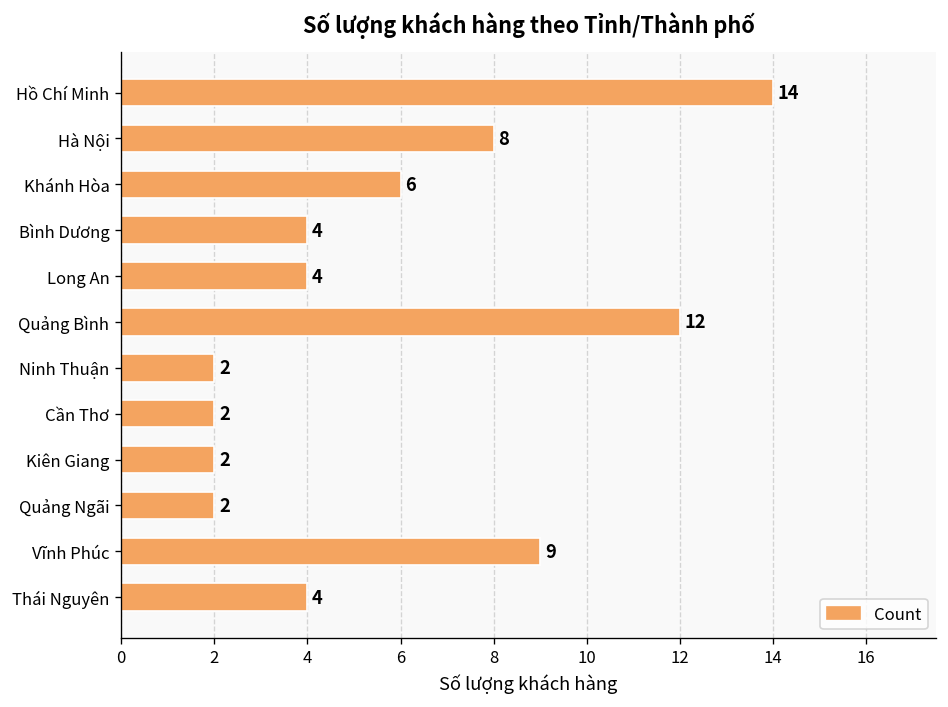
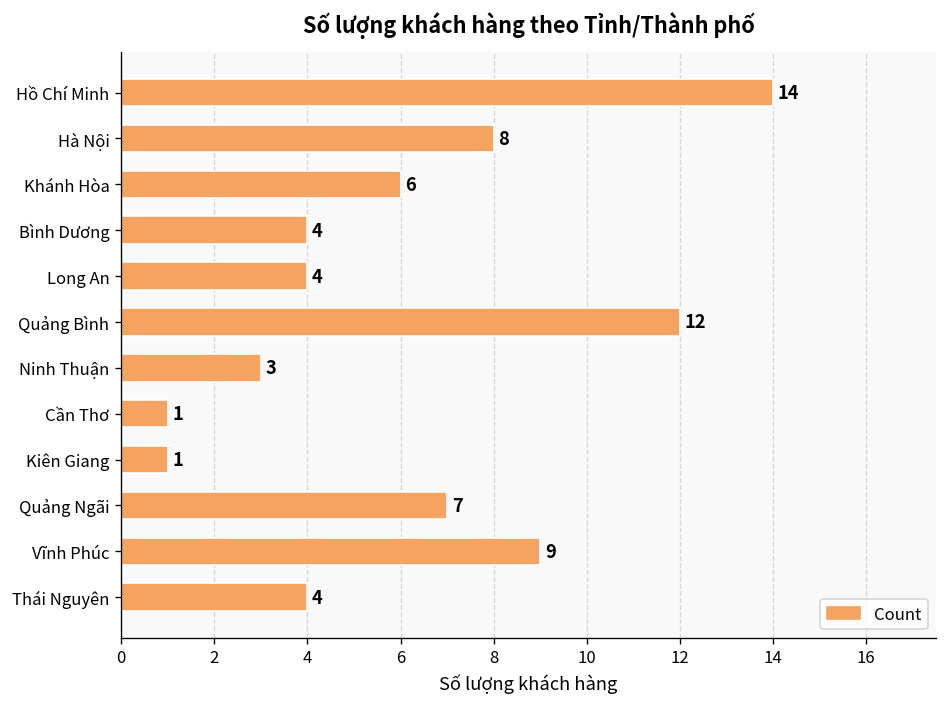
Ninh Thuận: 2 -> 3
Cần Thơ: 2 -> 1
Kiên Giang: 2 -> 1
Quảng Ngãi: 2 -> 7
